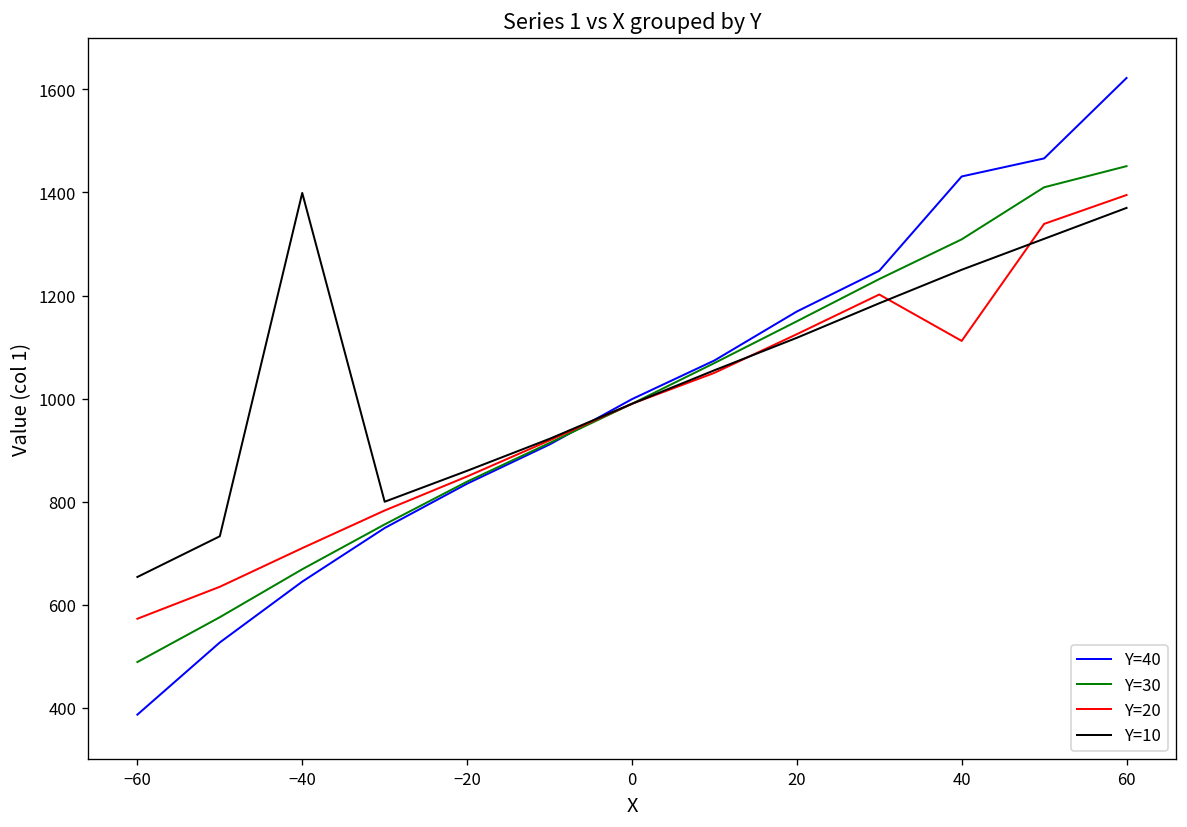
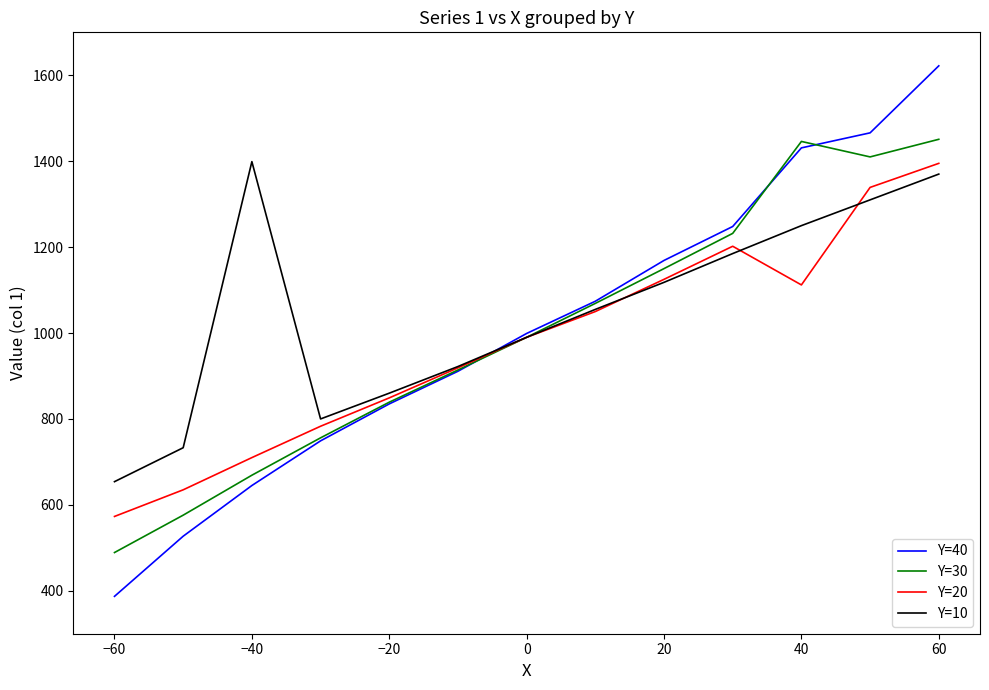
Y=30, 40: 1310 -> 1450
